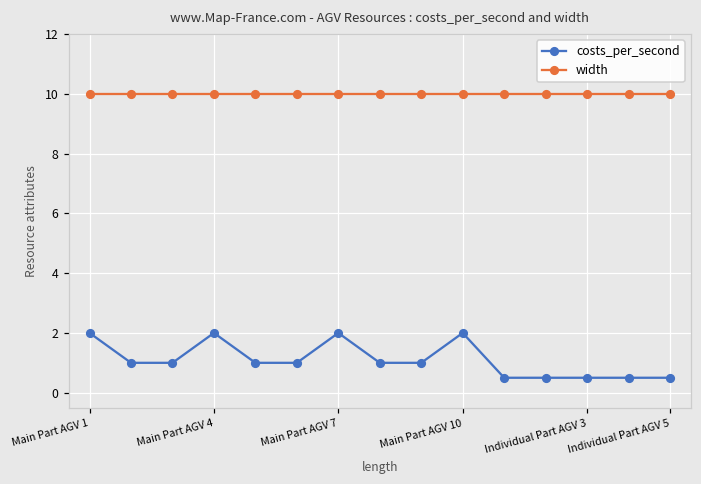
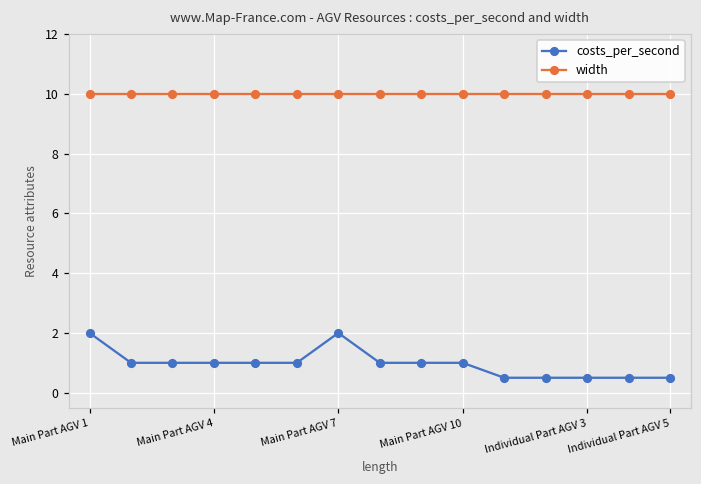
costs_per_second, Main Part AGV 4: 2 -> 1
costs_per_second, Main Part AGV 10: 2 -> 1
